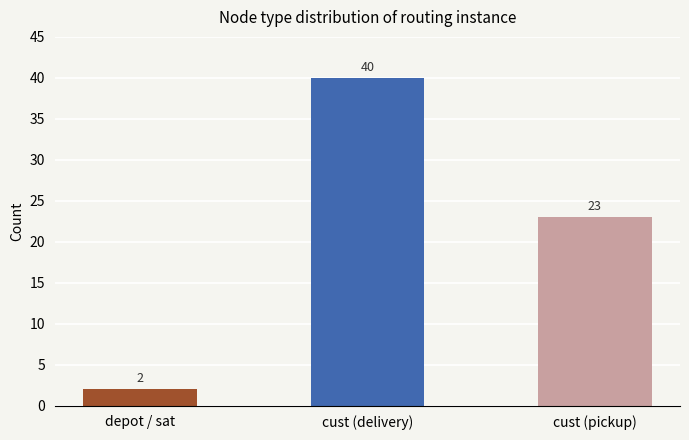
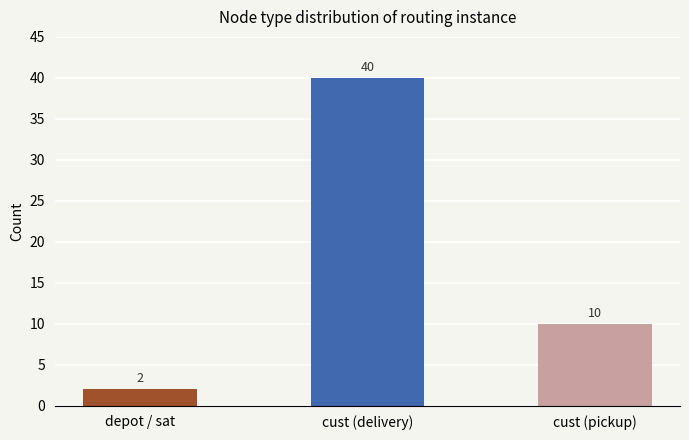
cust (pickup): 23 -> 10
